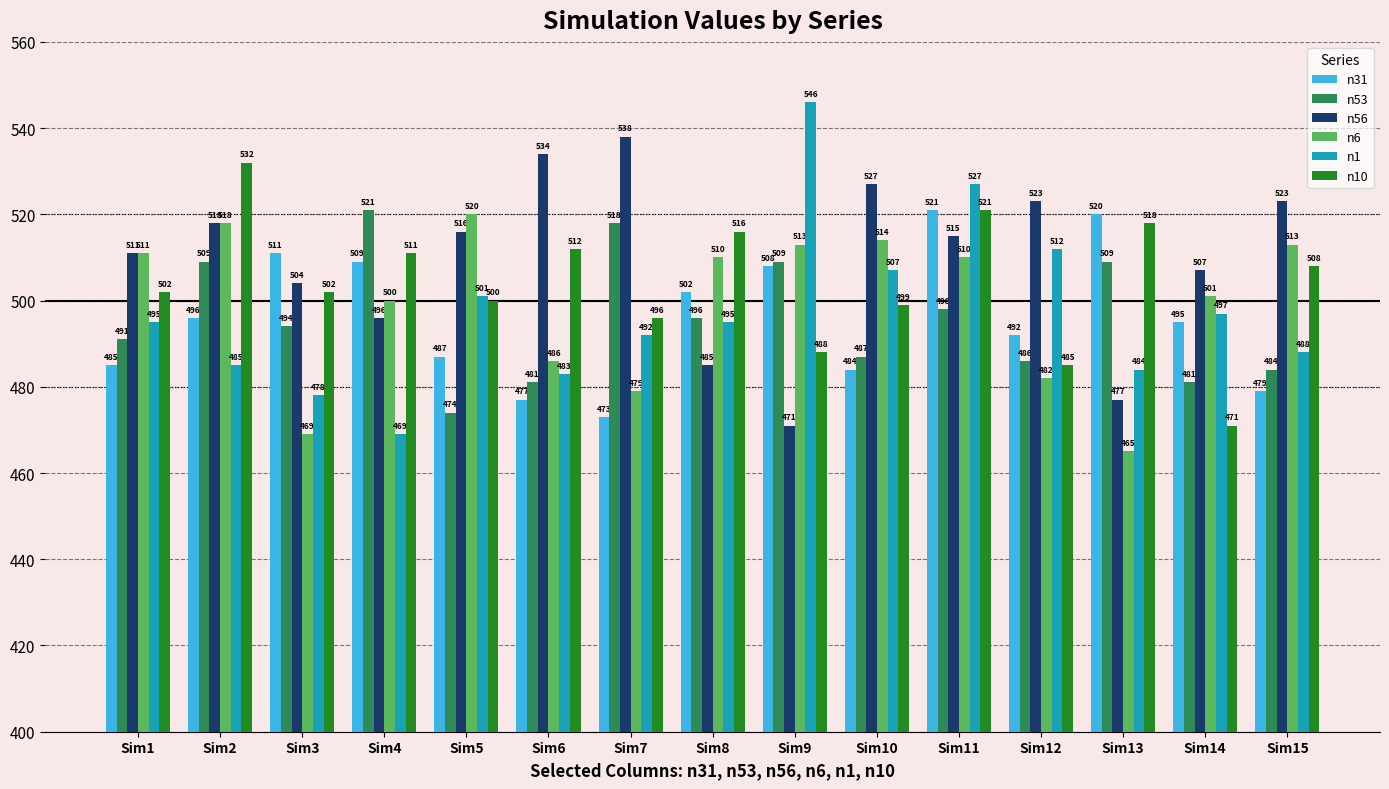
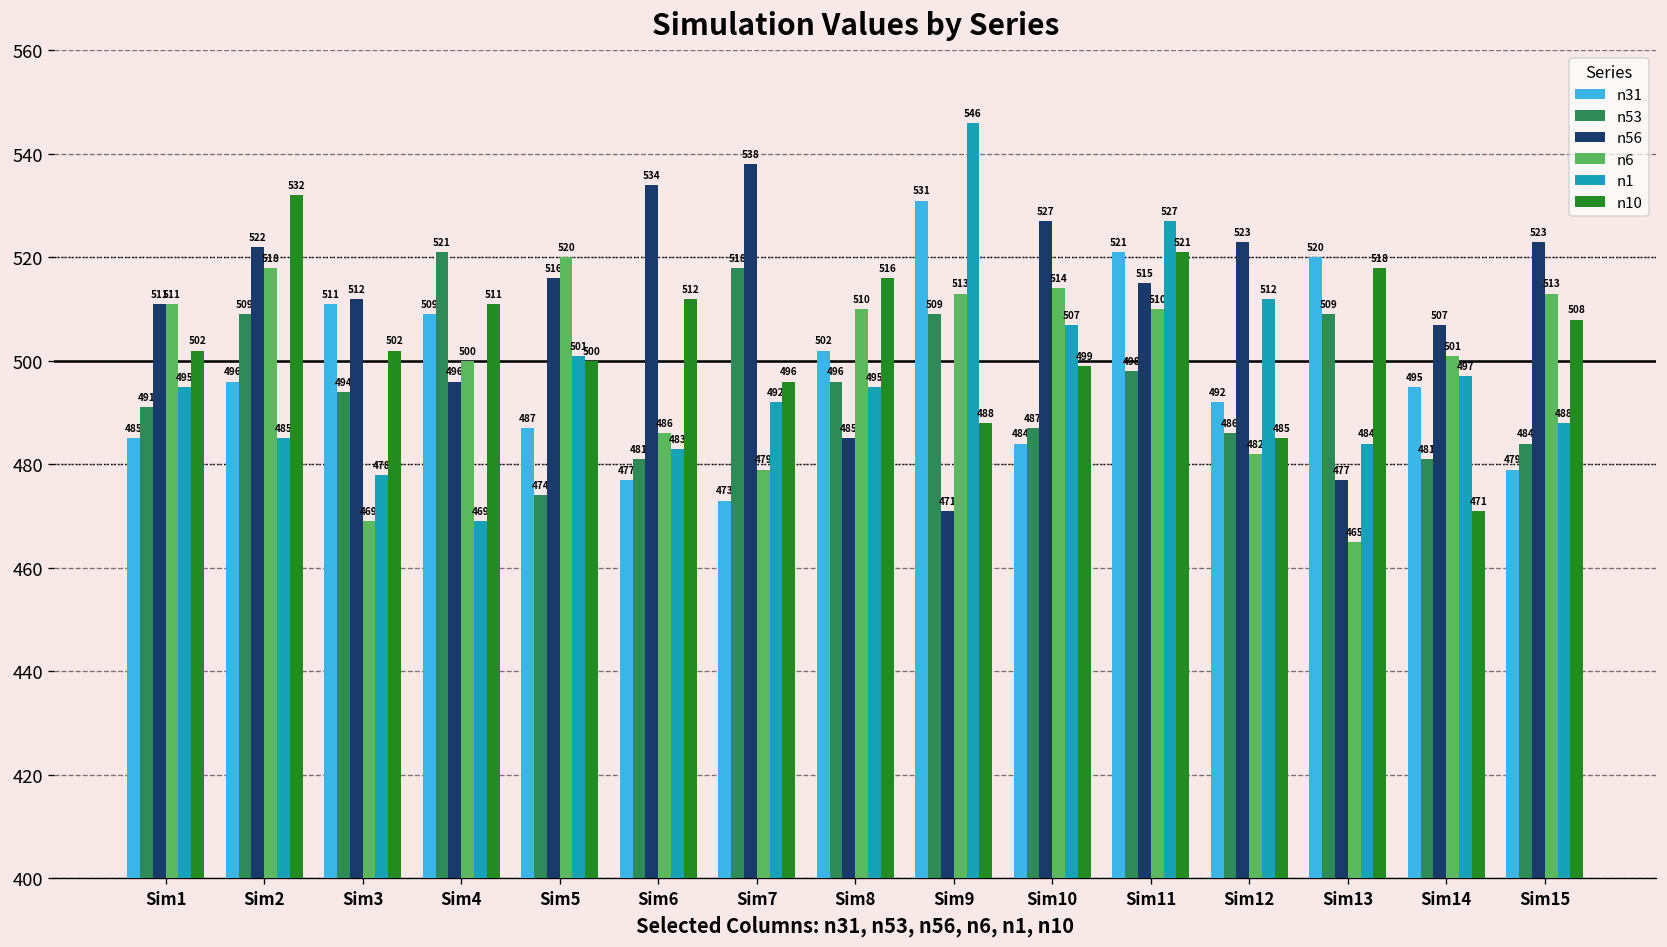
n56, Sim2: 518 -> 522
n56, Sim3: 504 -> 512
n31, Sim9: 508 -> 531
